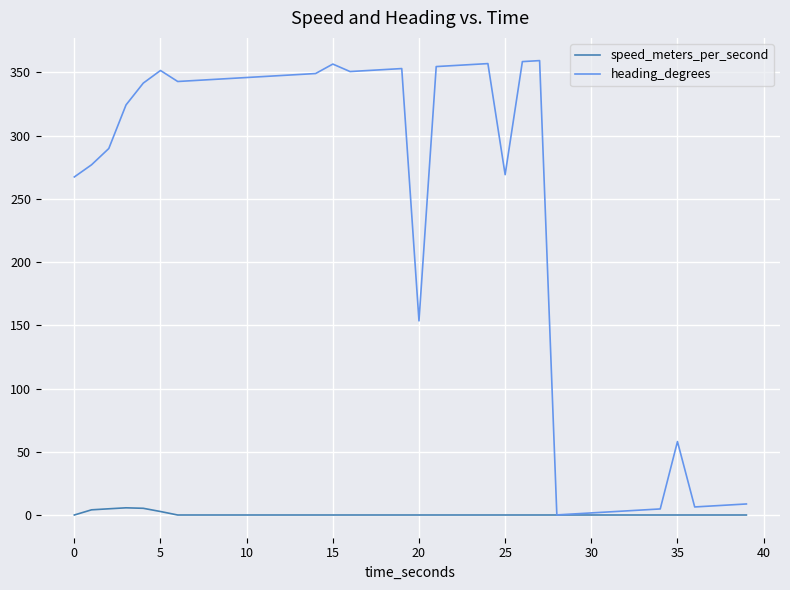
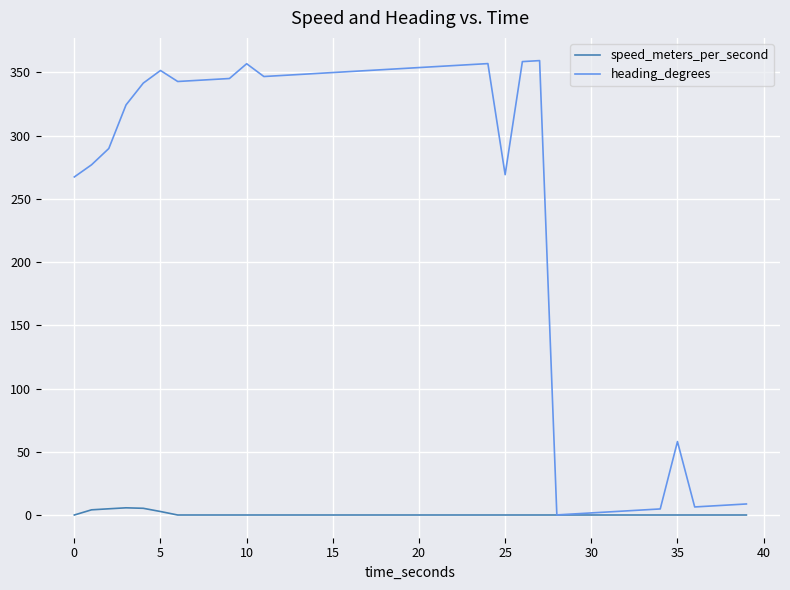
heading_degrees, 10: 346 -> 357
heading_degrees, 15: 357 -> 350
heading_degrees, 20: 153 -> 354
